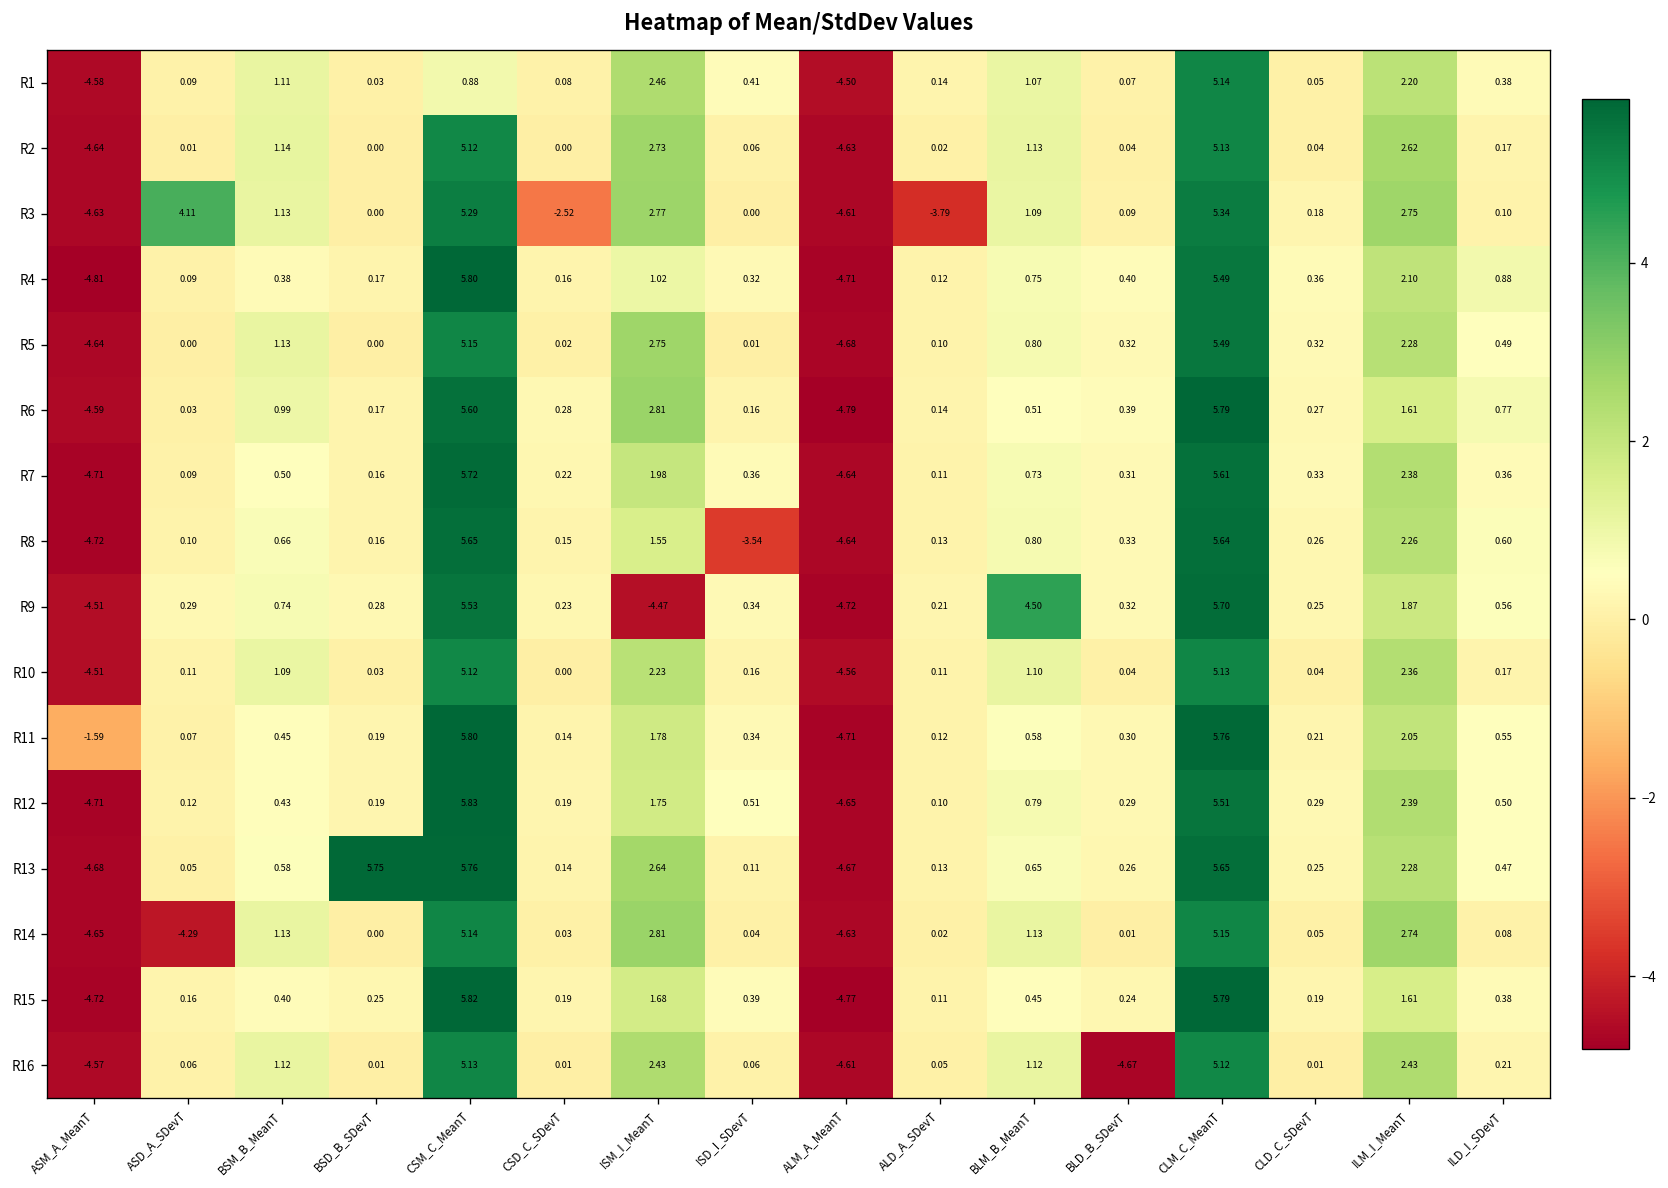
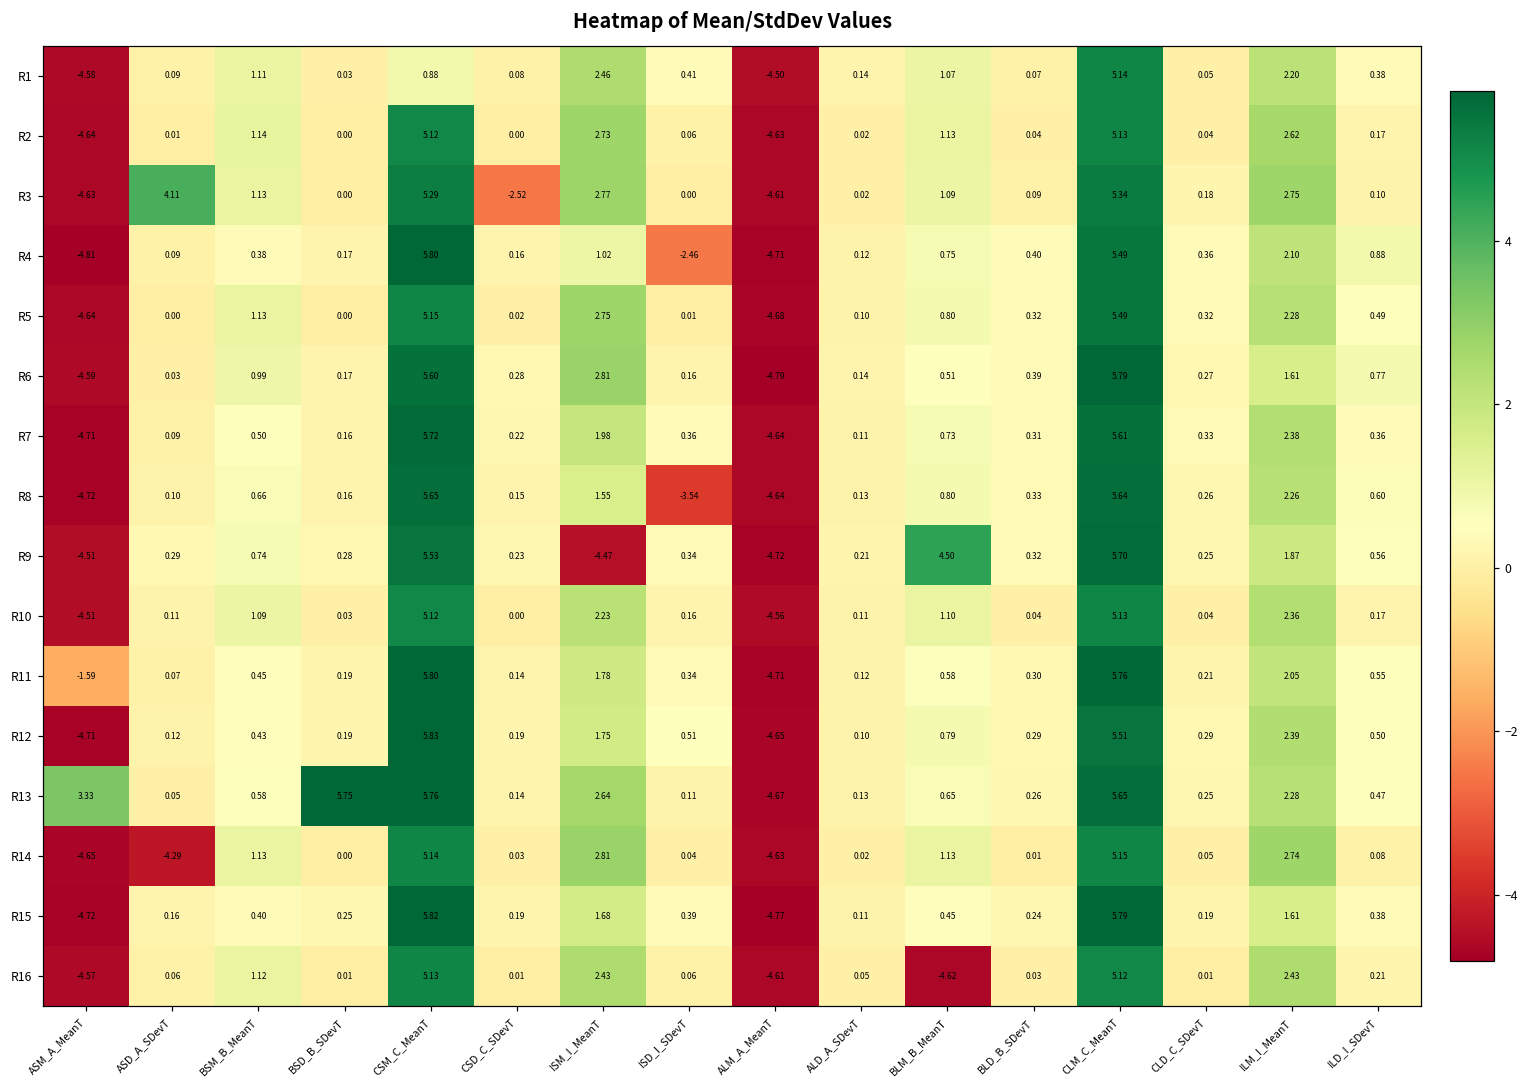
R3, ALD_A_SDevT: -3.79 -> 0.02
R4, ISD_I_SDevT: 0.32 -> -2.46
R13, ASM_A_MeanT: -4.68 -> 3.33
R16, BLM_B_MeanT: 1.12 -> -4.62
R16, BLD_B_SDevT: -4.67 -> 0.03
